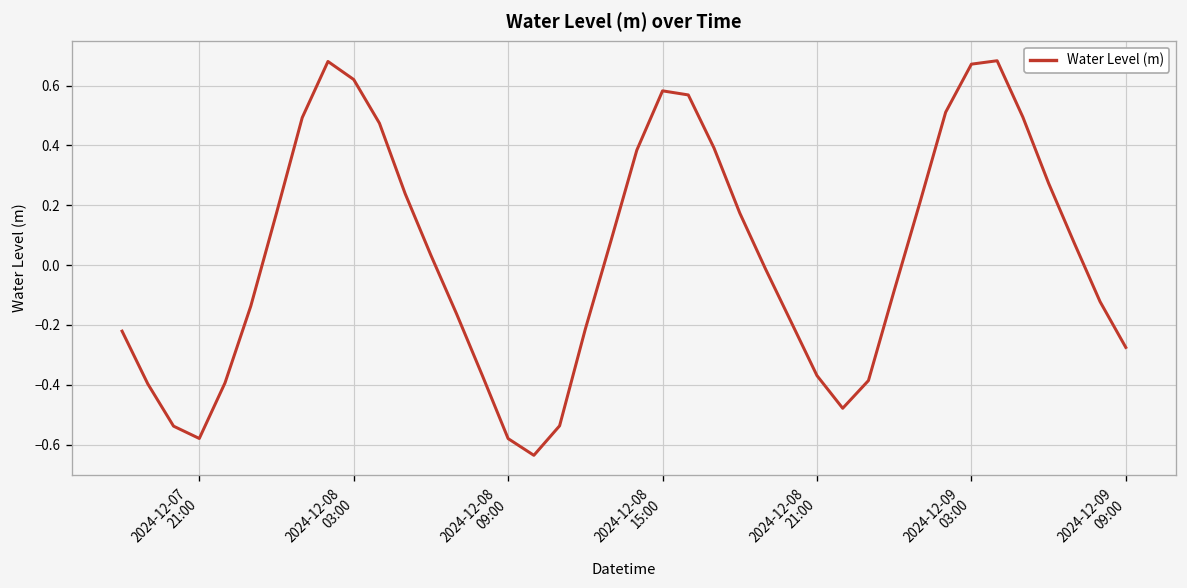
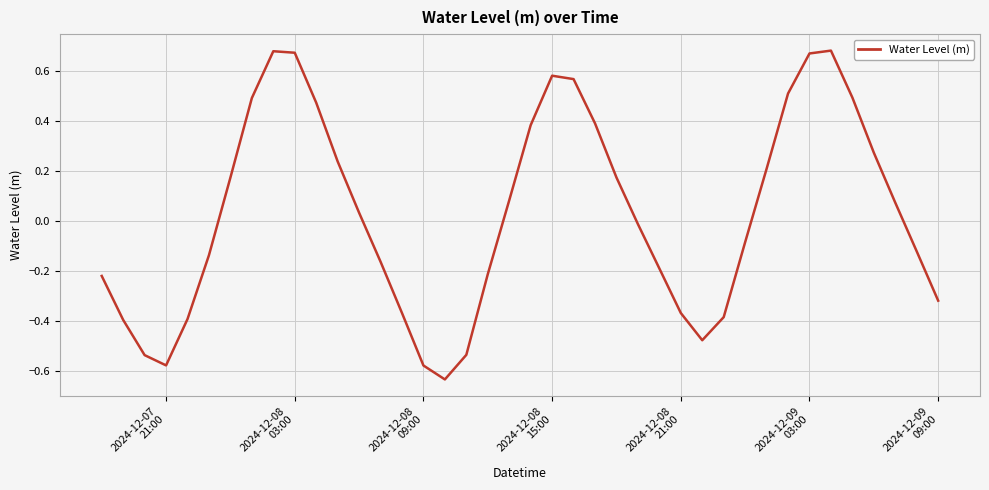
2024-12-08 03:00: 0.62 -> 0.67
2024-12-09 09:00: -0.28 -> -0.32
